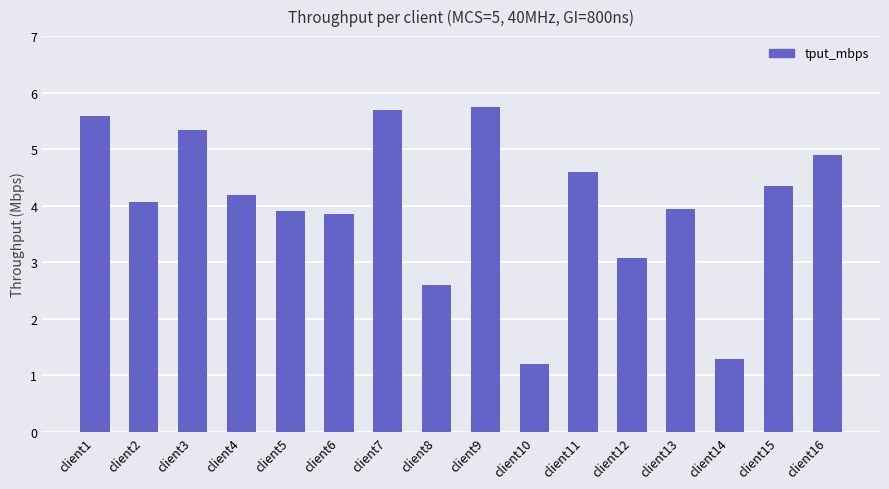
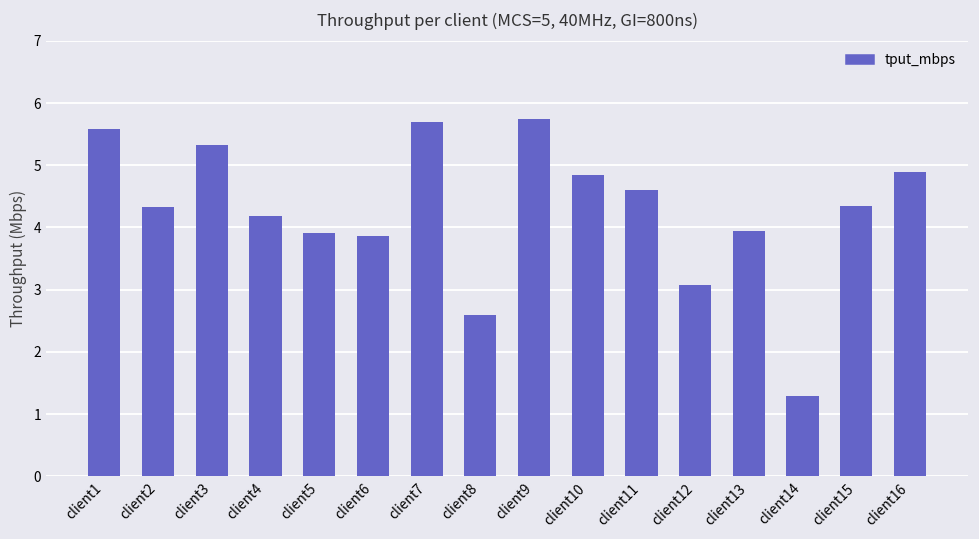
client2: 4.1 -> 4.3
client10: 1.2 -> 4.8
